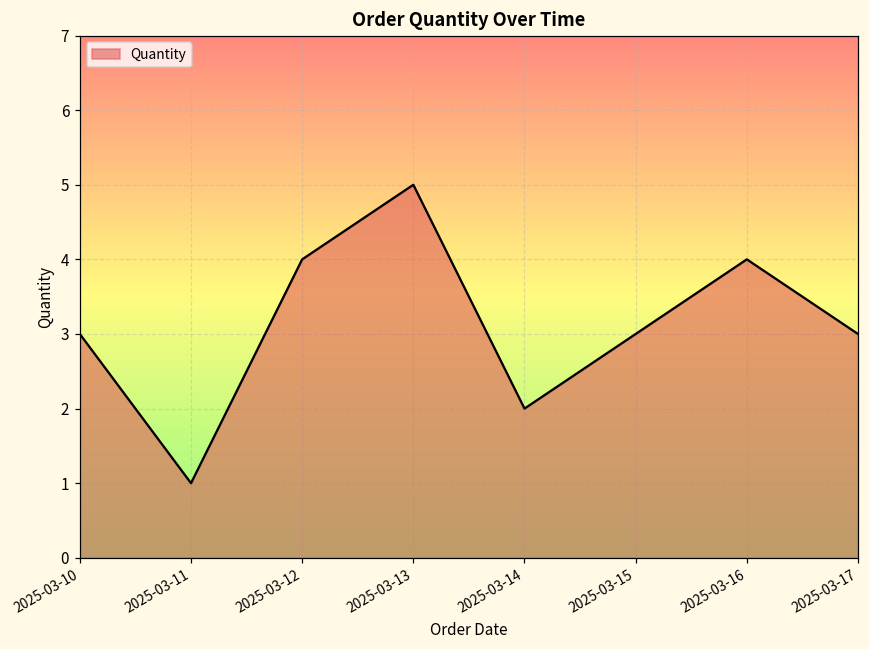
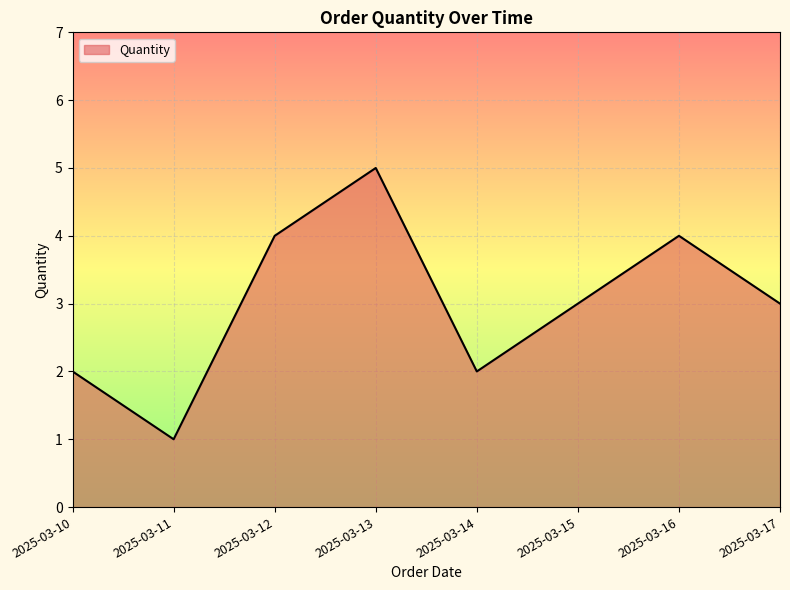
2025-03-10: 3 -> 2
